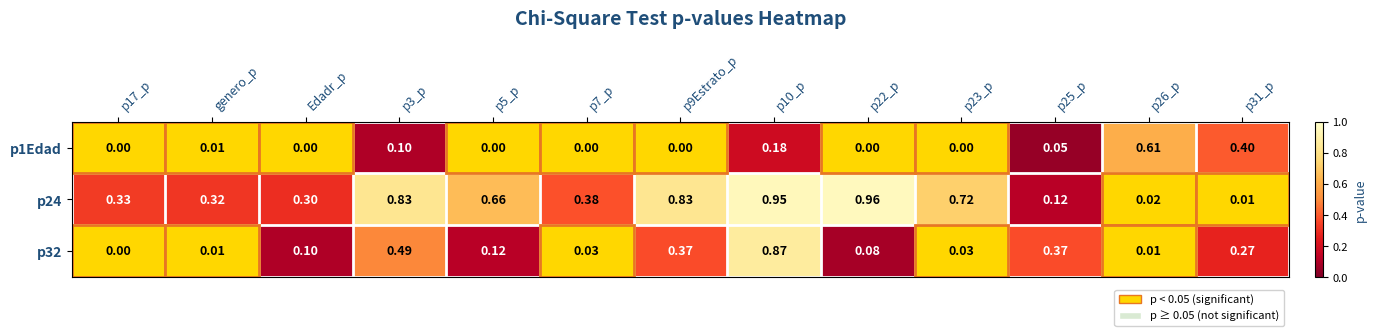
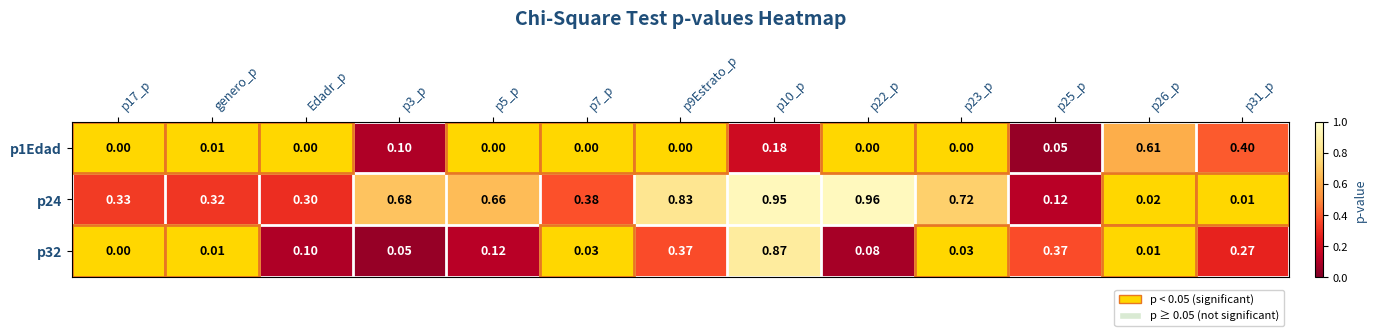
p24, p3_p: 0.83 -> 0.68
p32, p3_p: 0.49 -> 0.05
